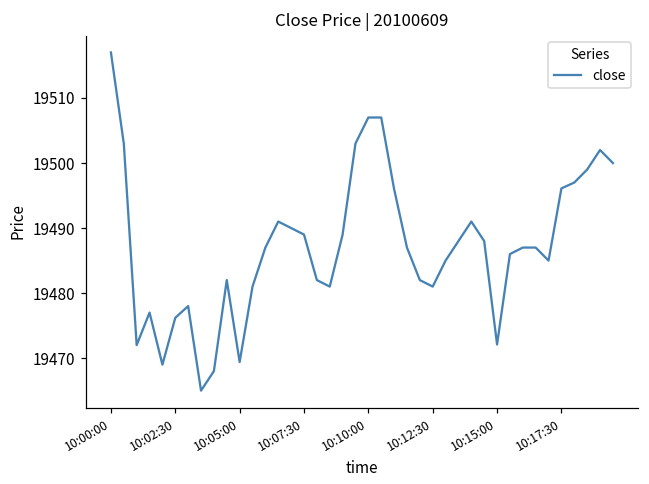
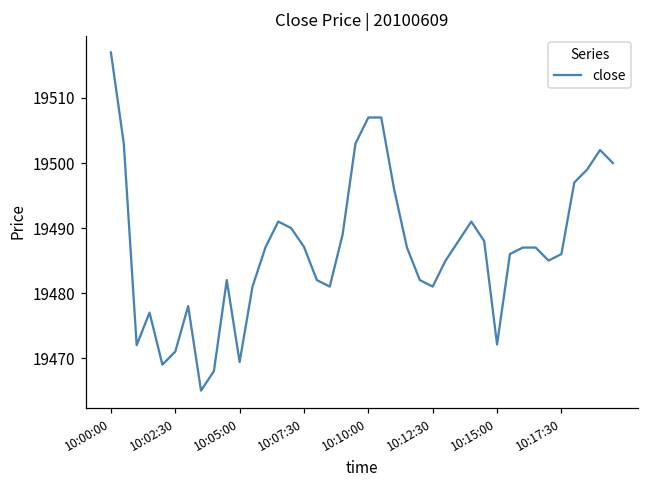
10:02:30: 19476 -> 19471
10:07:30: 19489 -> 19487
10:17:30: 19496 -> 19486
